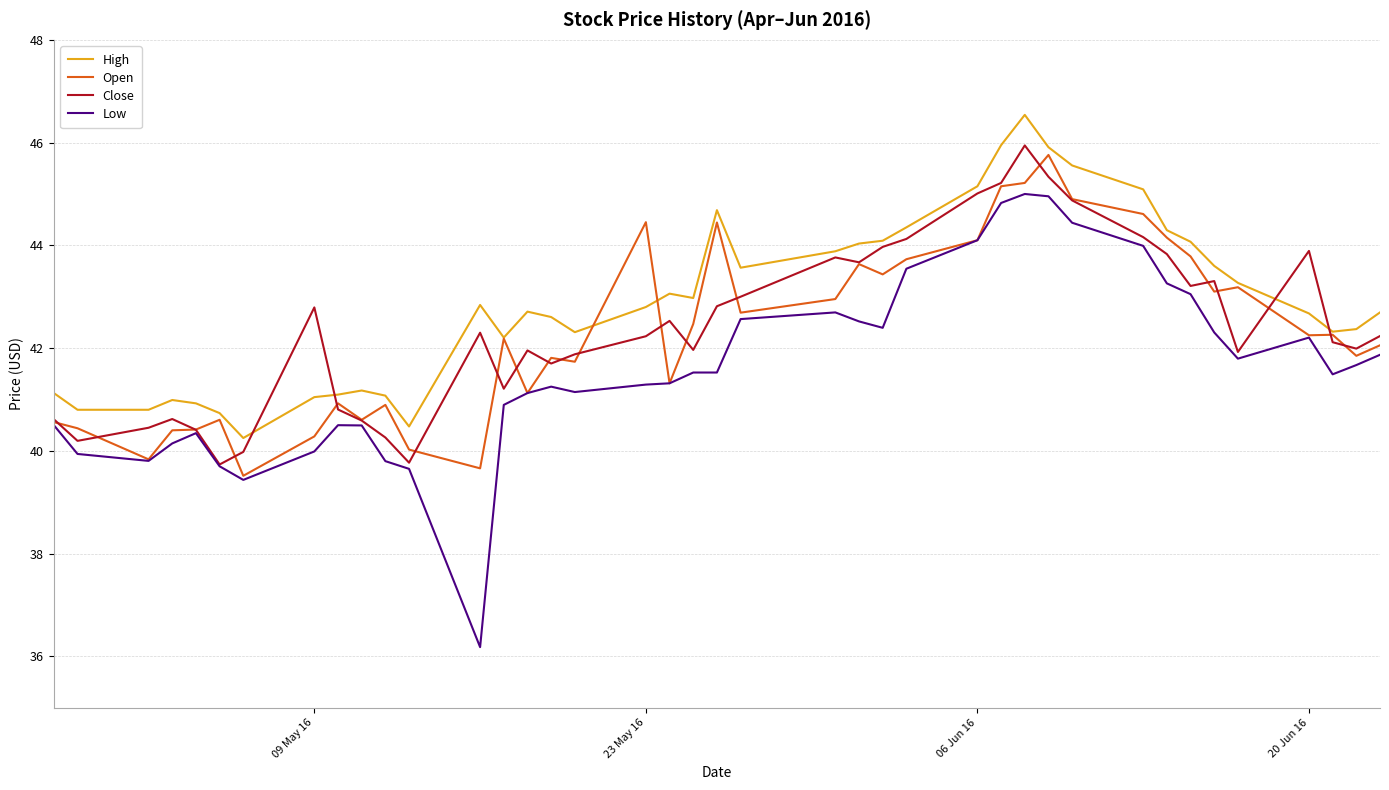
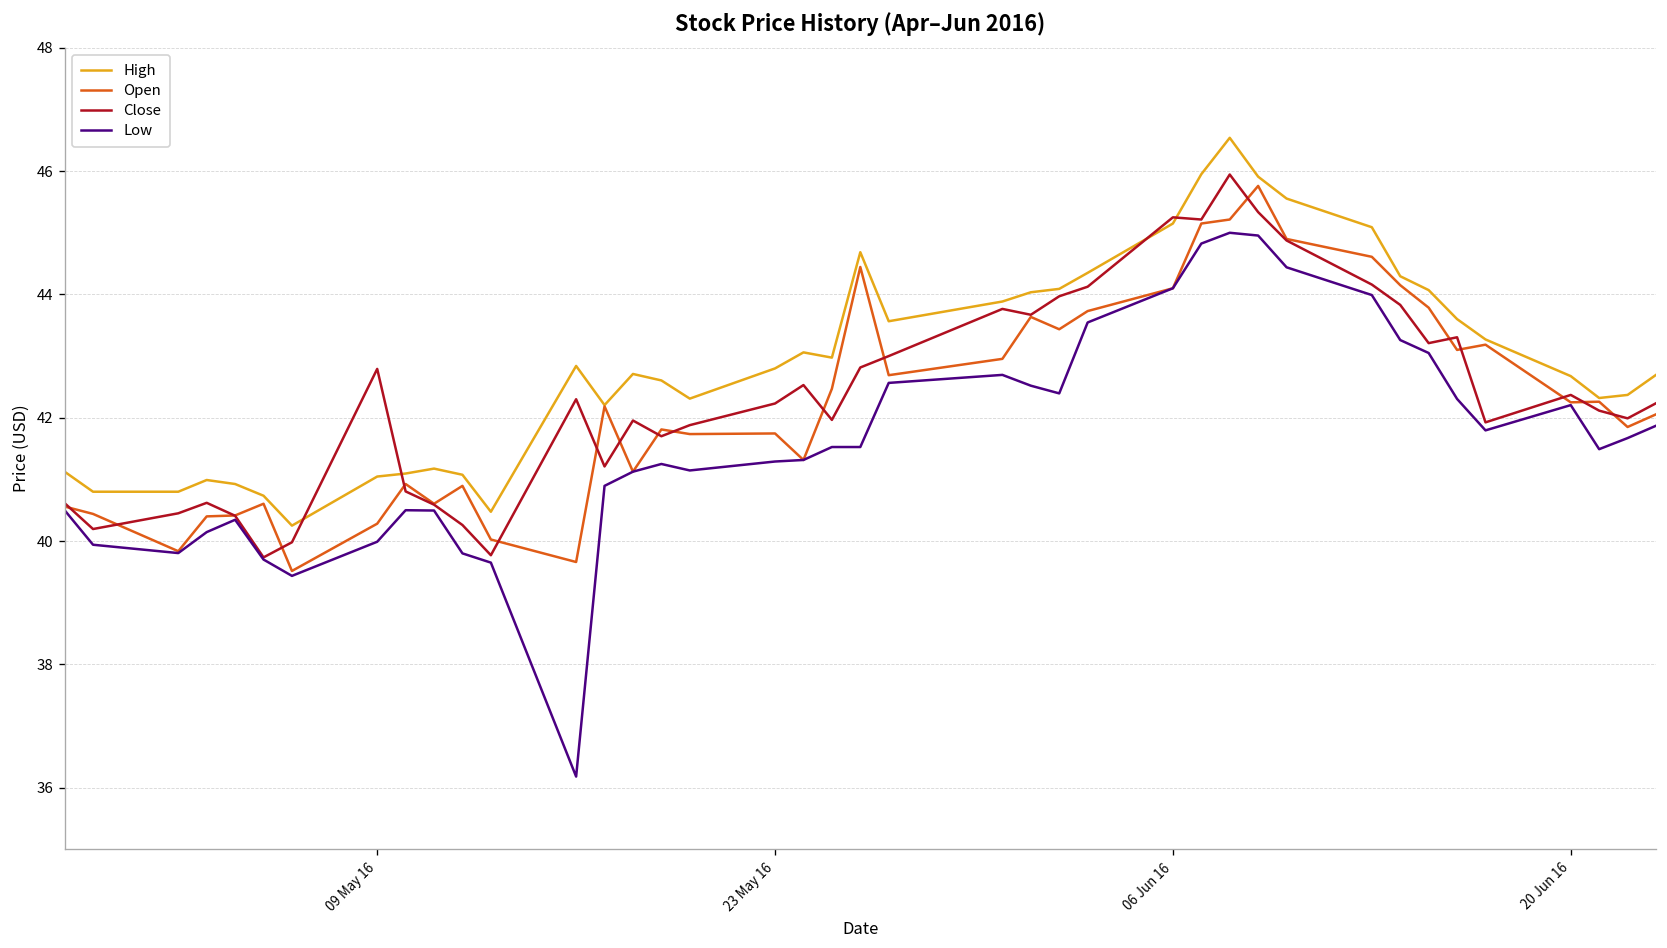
Open, 23 May 16: 44.5 -> 41.7
Close, 06 Jun 16: 45.0 -> 45.3
Close, 20 Jun 16: 43.9 -> 42.4
